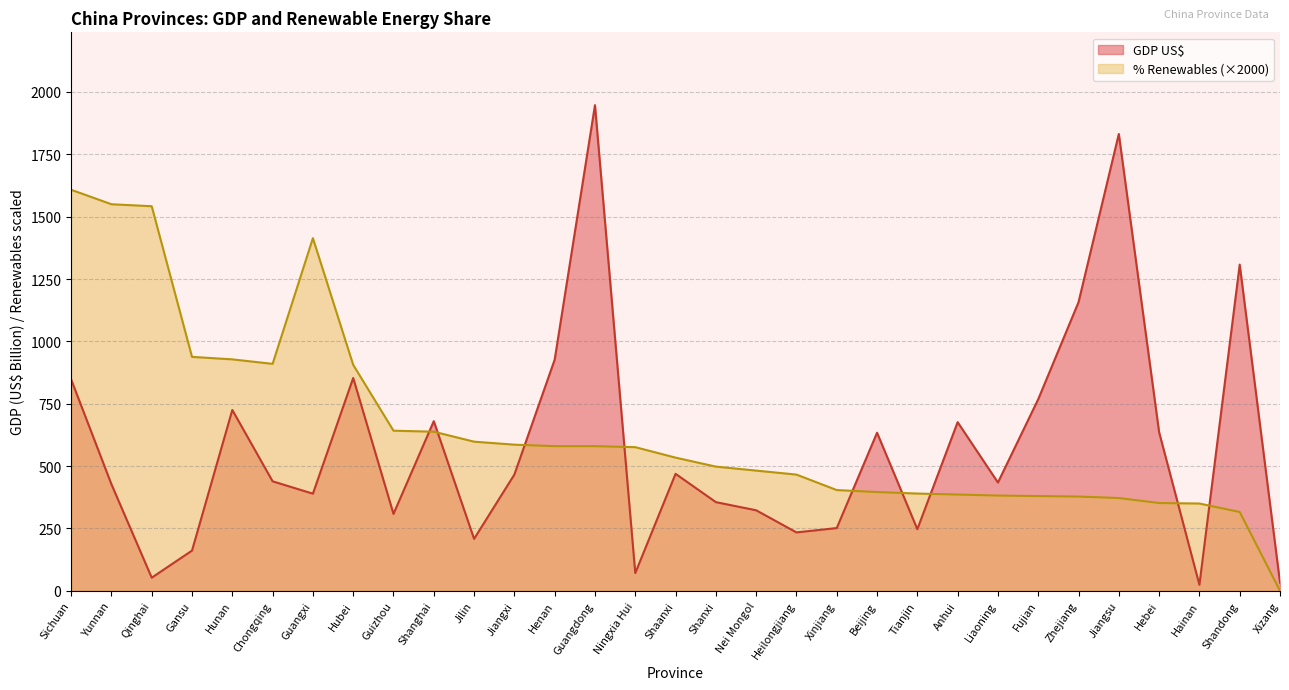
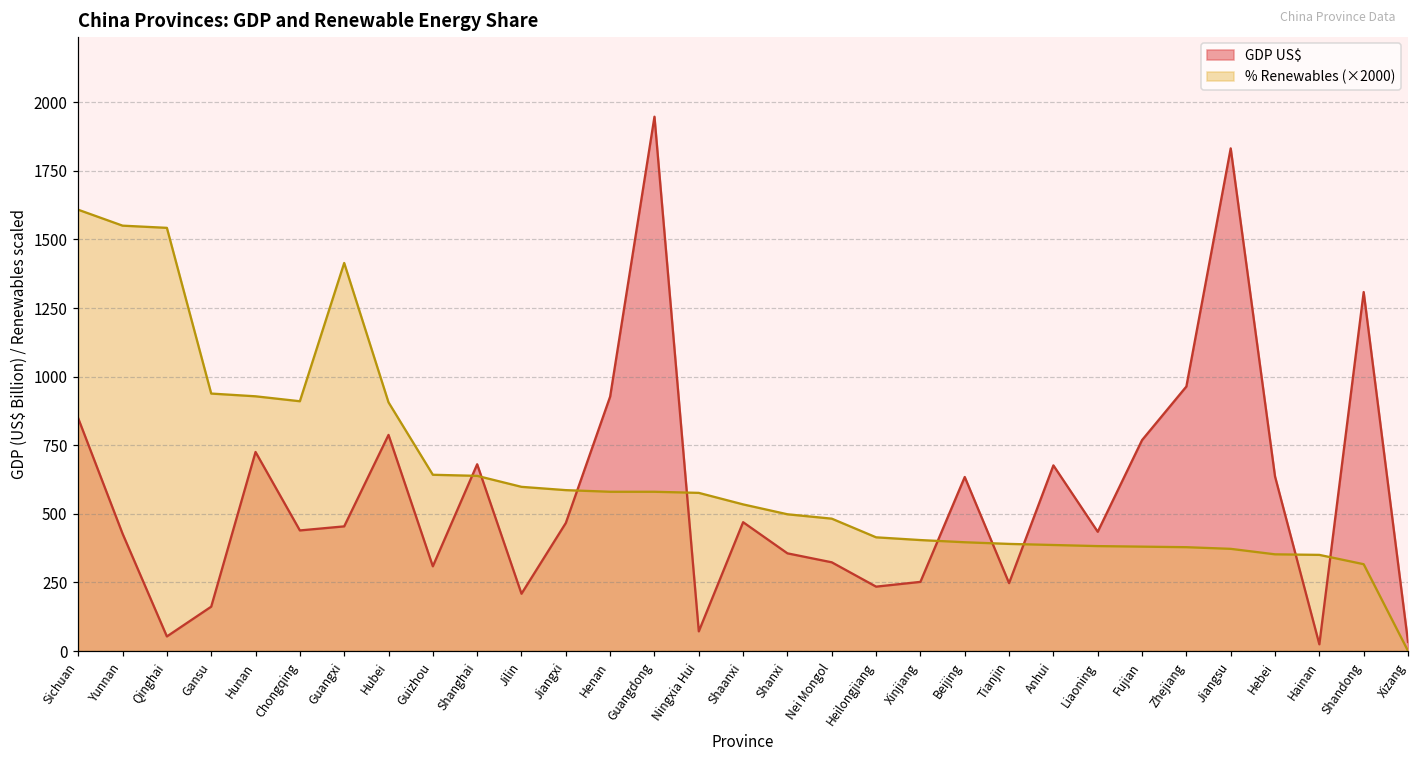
GDP US$, Guangxi: 390 -> 450
GDP US$, Hubei: 850 -> 790
% Renewables (×2000), Heilongjiang: 470 -> 410
GDP US$, Zhejiang: 1160 -> 960
